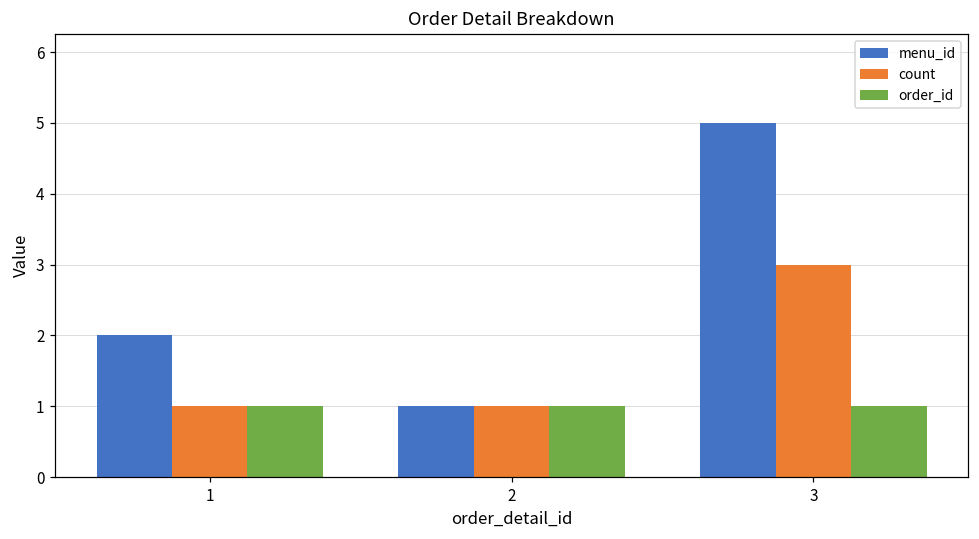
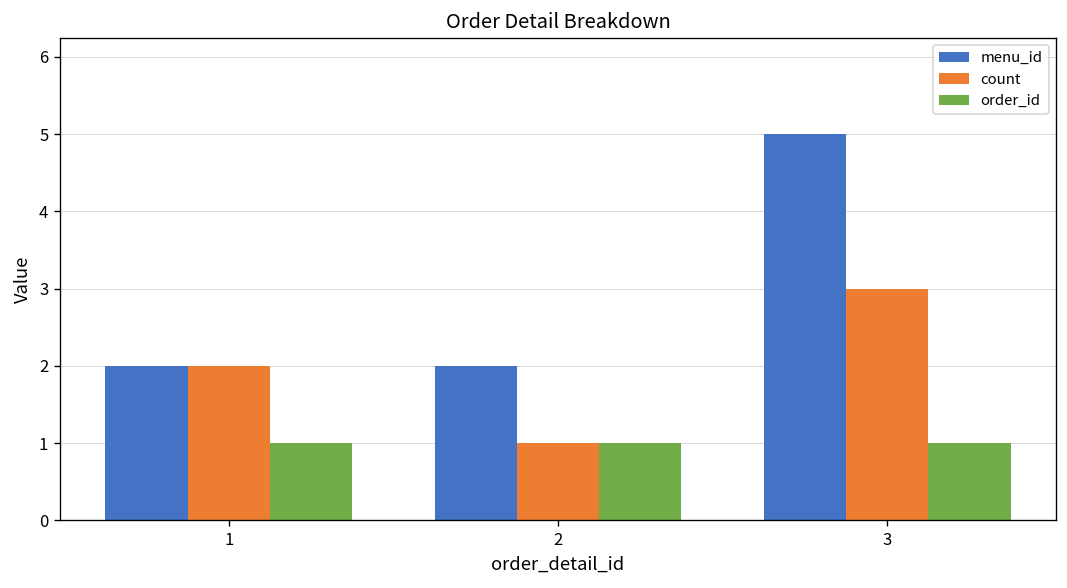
count, 1: 1 -> 2
menu_id, 2: 1 -> 2
